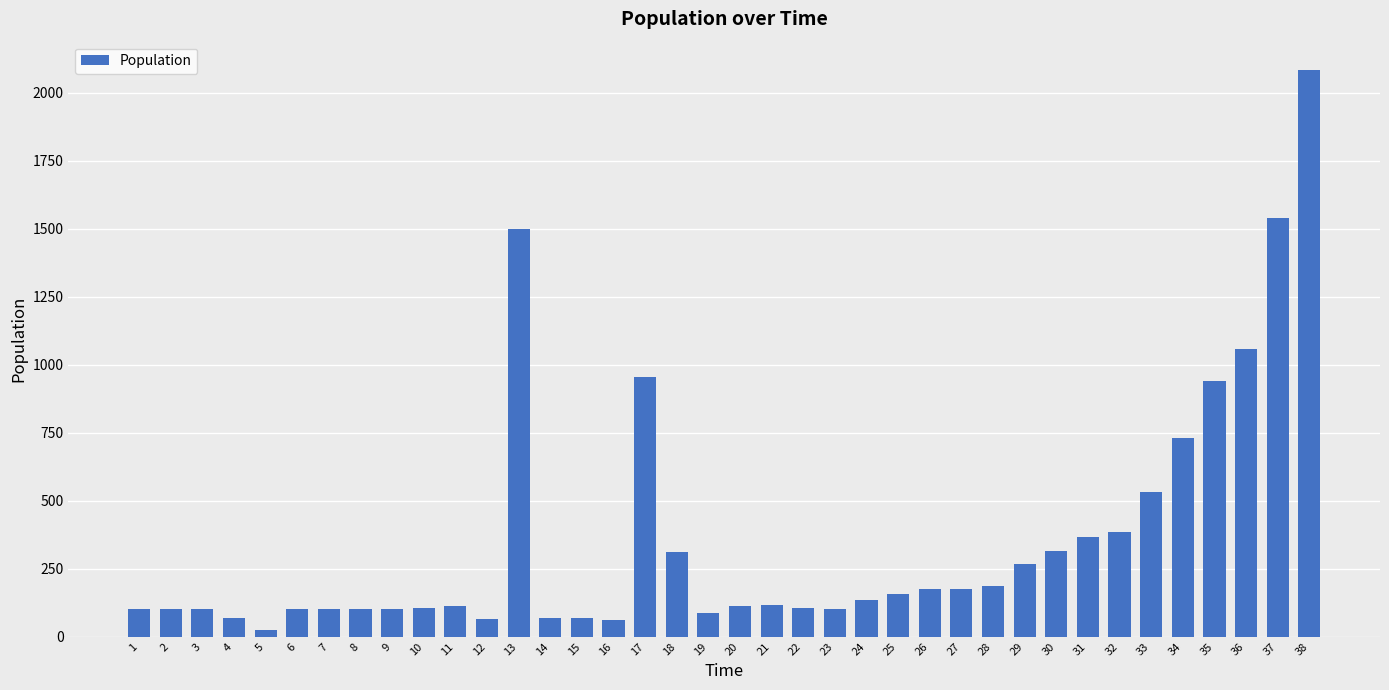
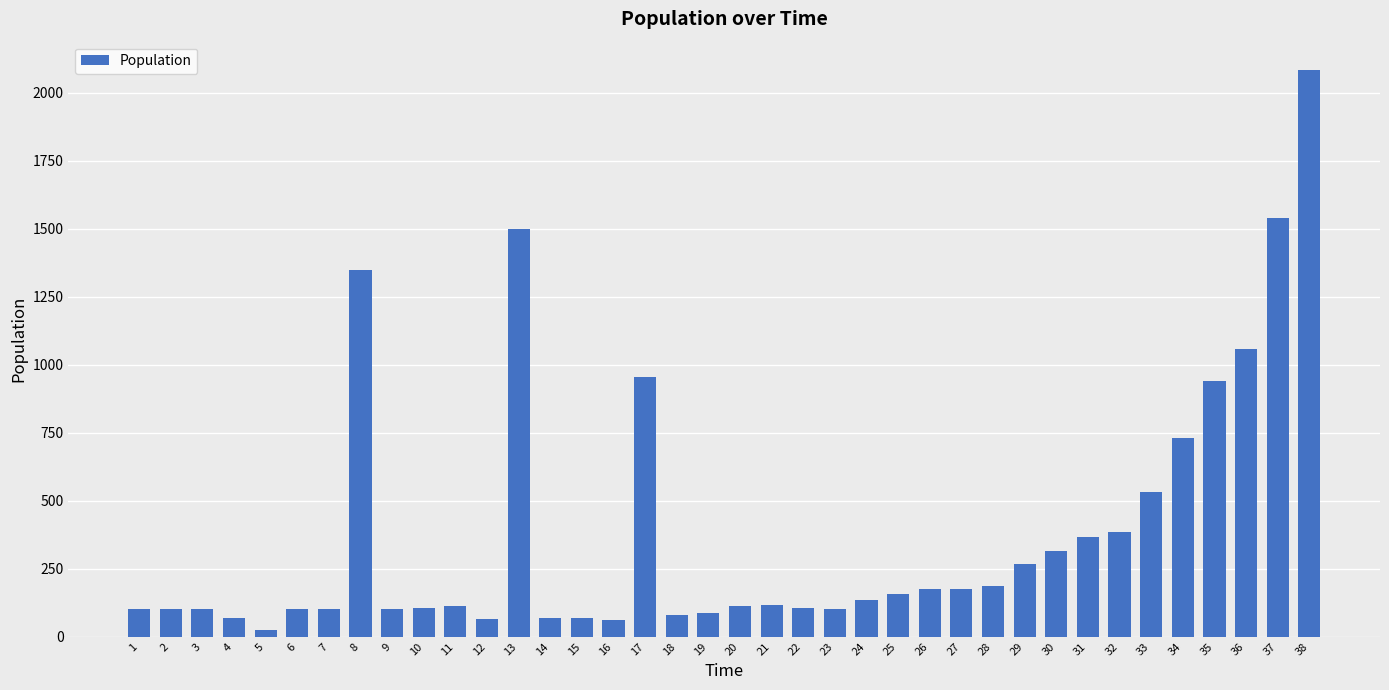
8: 100 -> 1350
18: 310 -> 80
